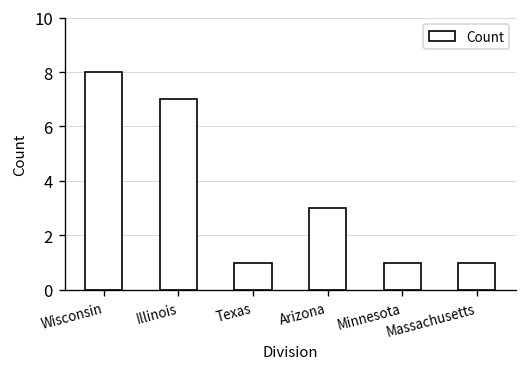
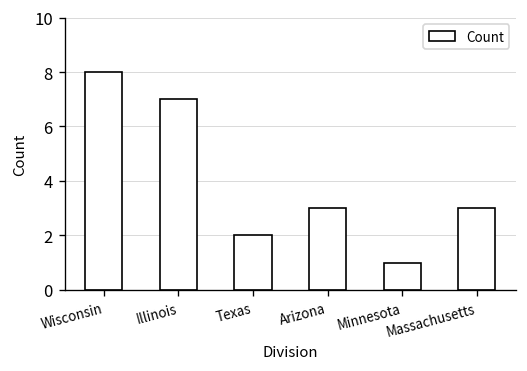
Texas: 1 -> 2
Massachusetts: 1 -> 3
